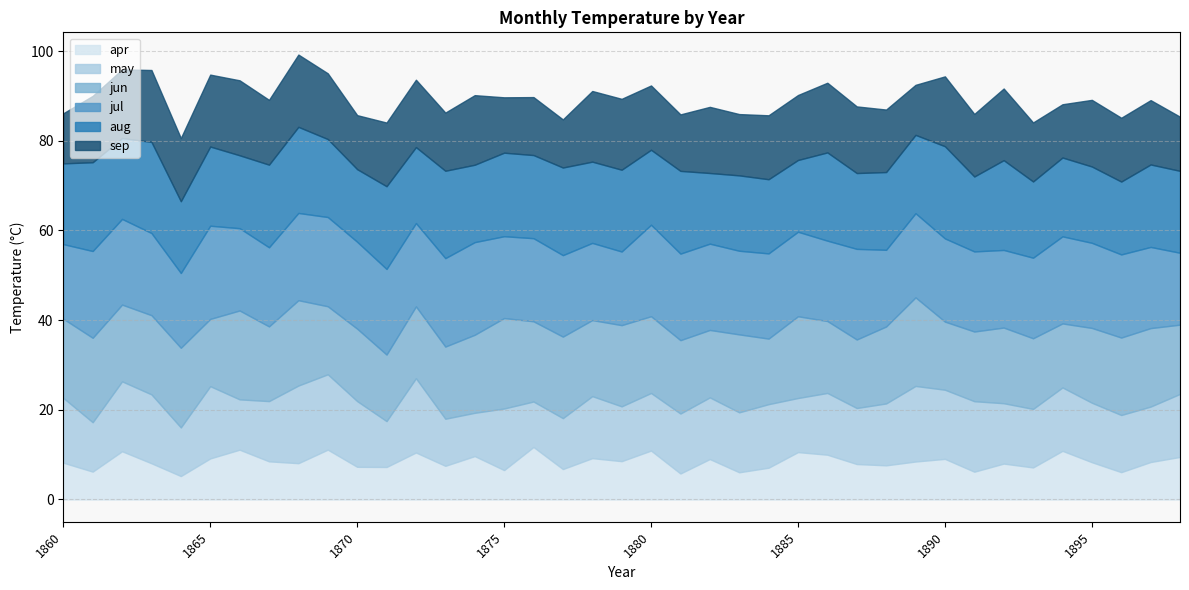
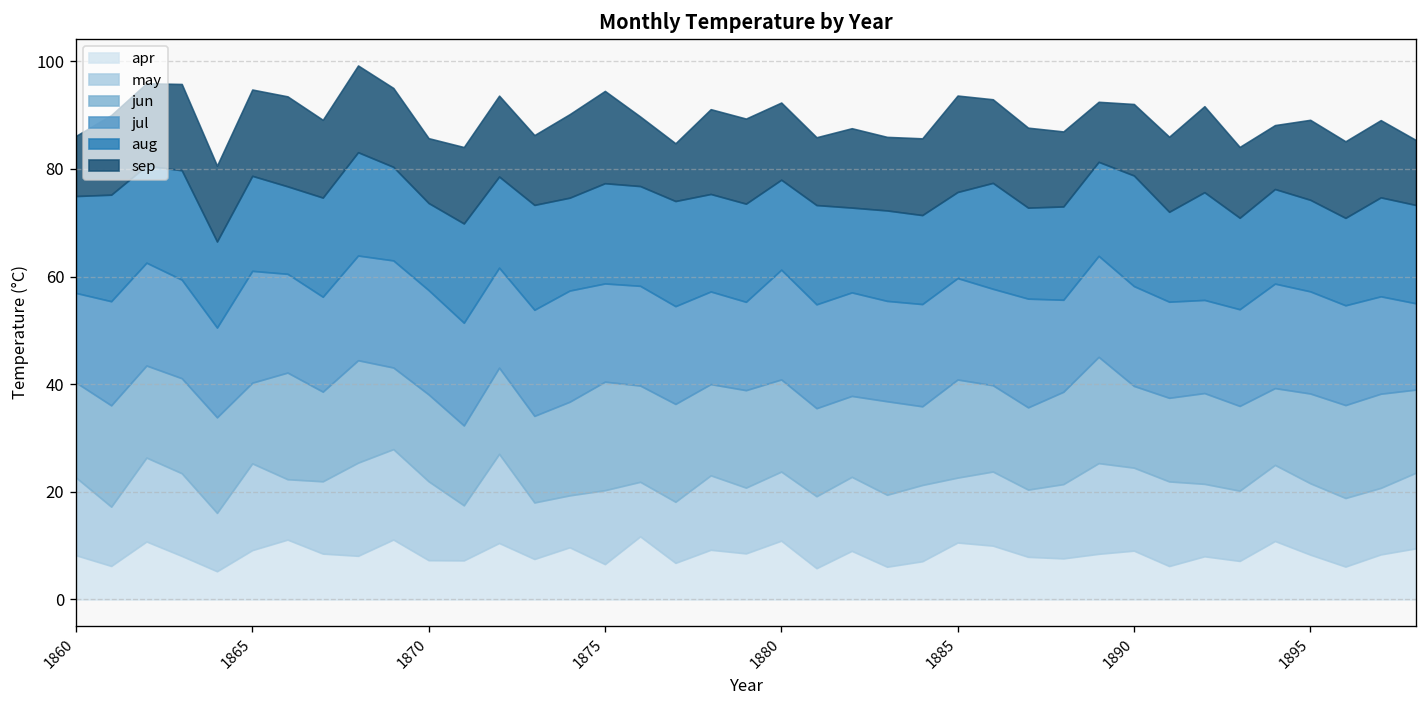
sep, 1875: 12 -> 17
sep, 1885: 14 -> 18
sep, 1890: 16 -> 13
